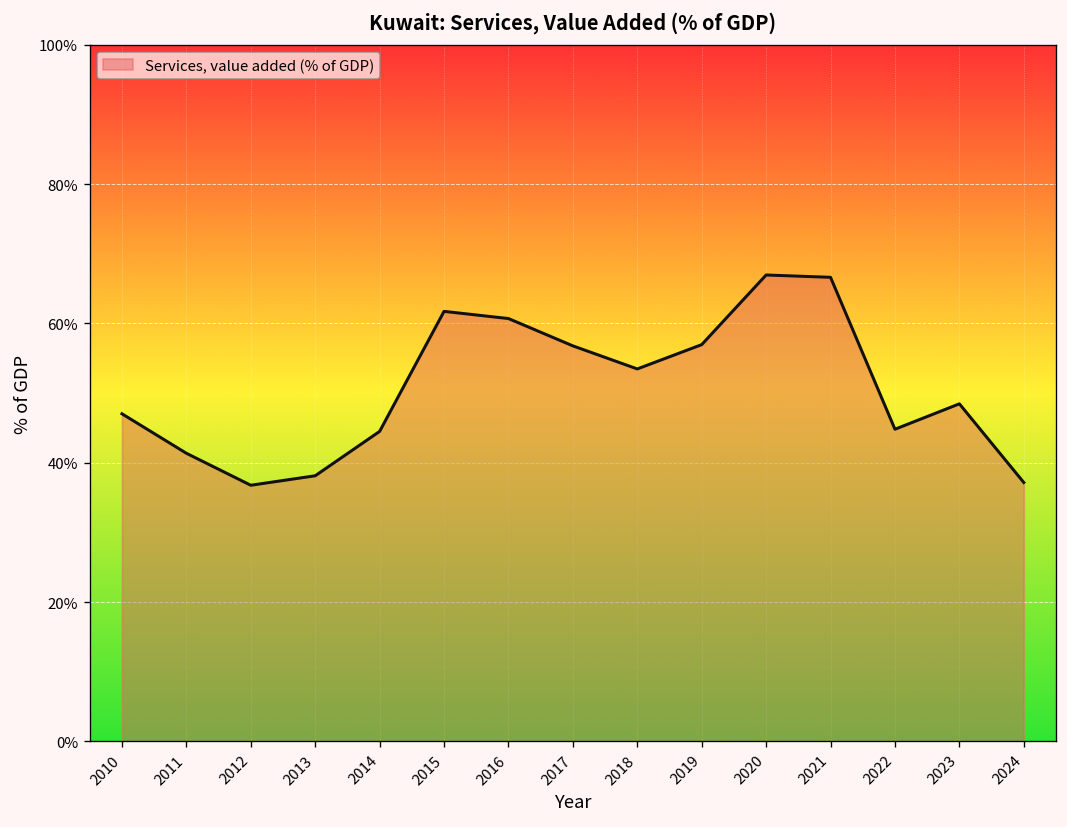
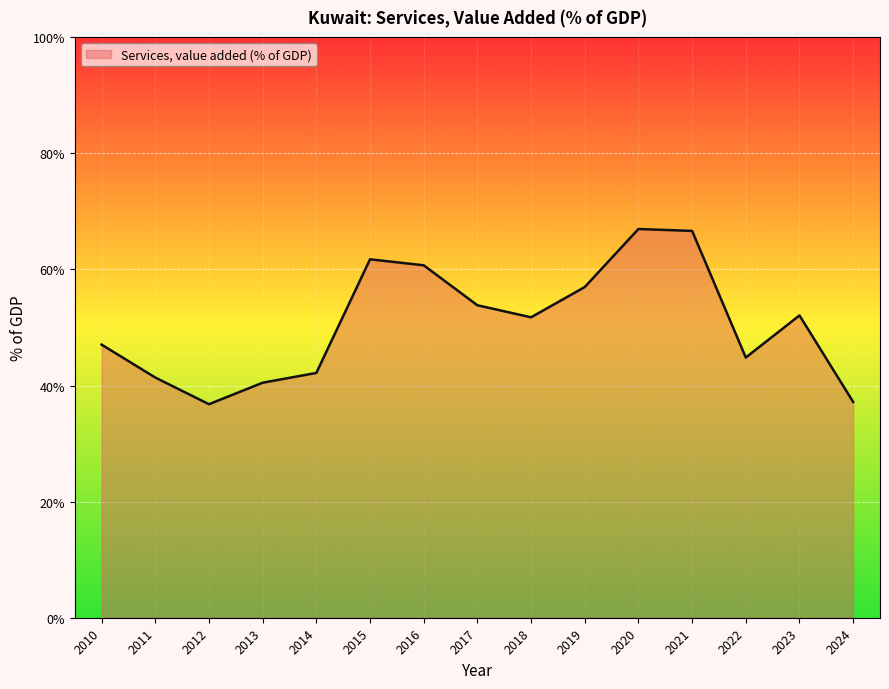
2013: 38% -> 40%
2014: 45% -> 42%
2017: 57% -> 54%
2018: 53% -> 52%
2023: 48% -> 52%
